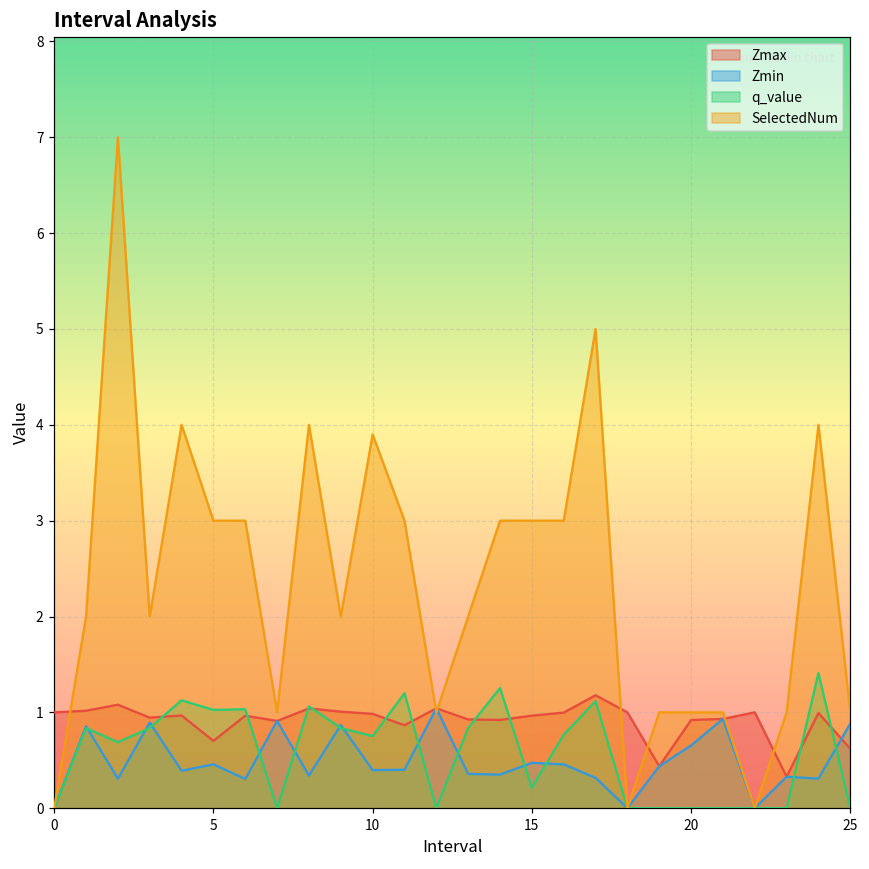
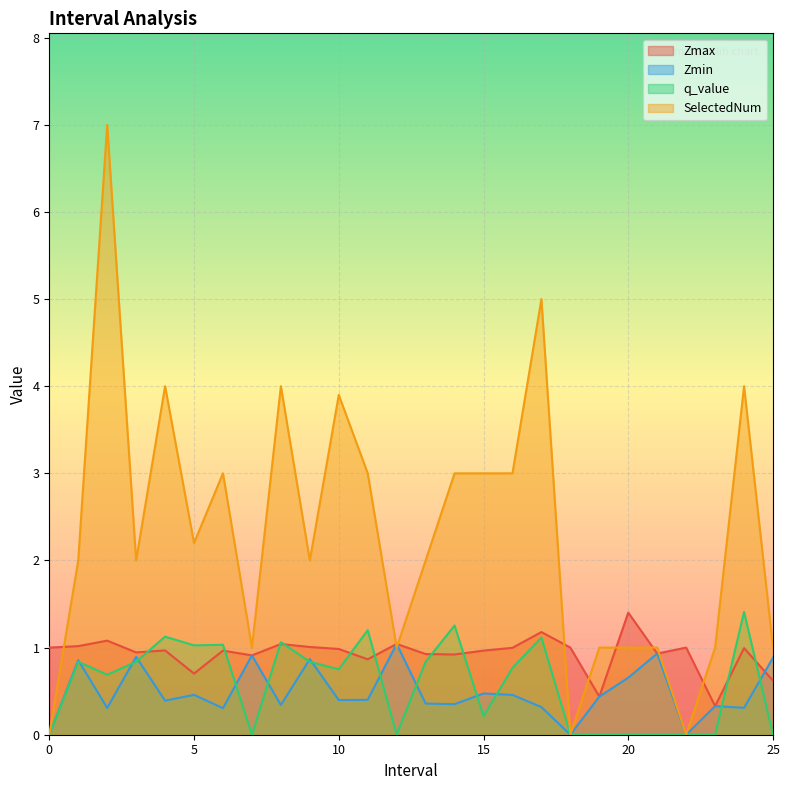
SelectedNum, 5: 3.0 -> 2.2
Zmax, 20: 0.9 -> 1.4
